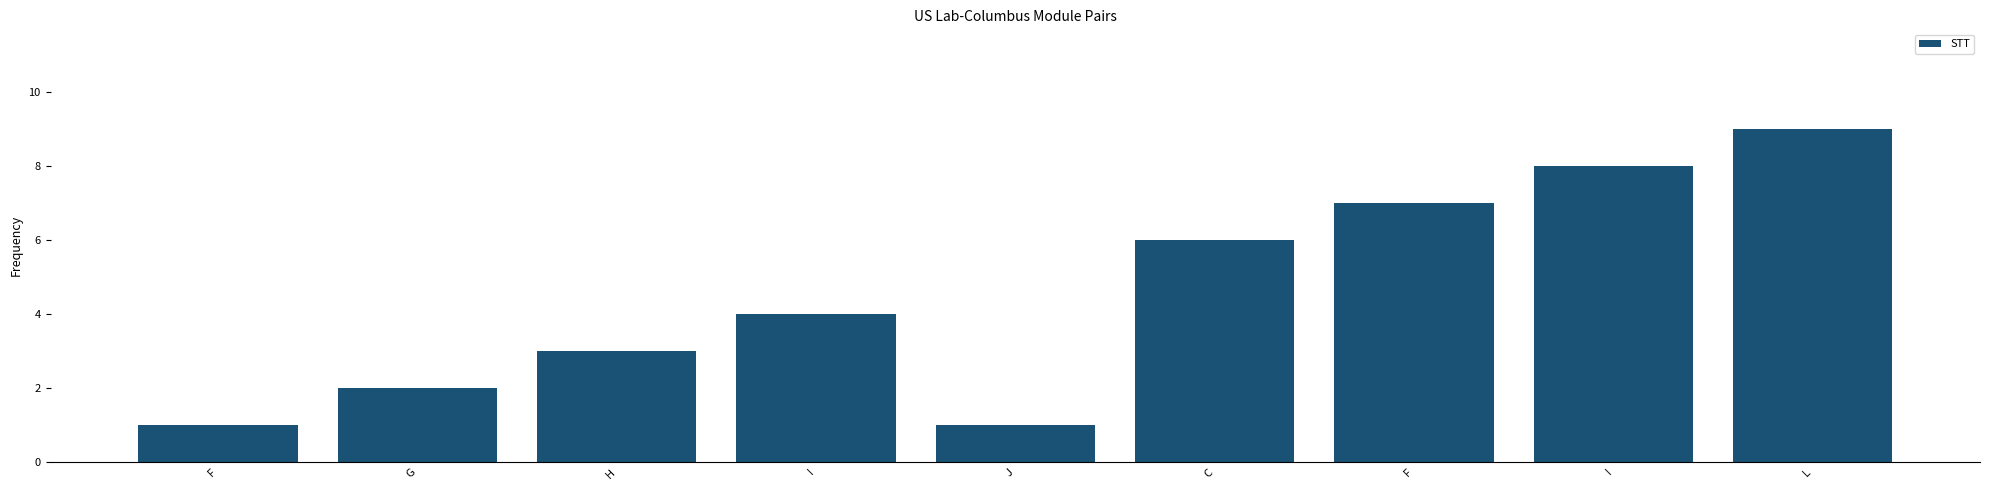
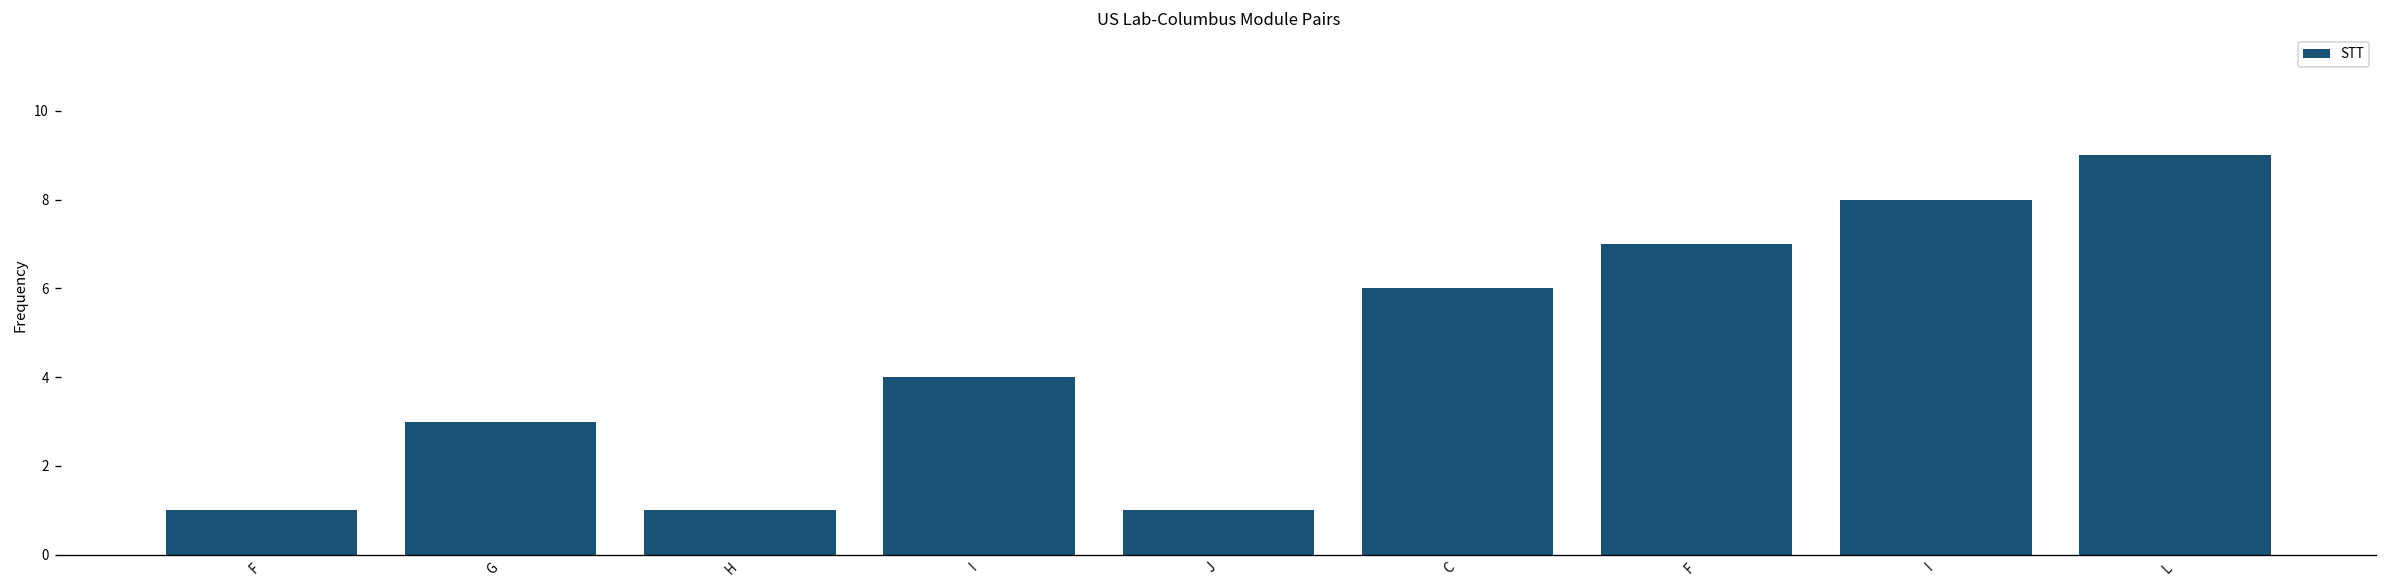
G: 2 -> 3
H: 3 -> 1
